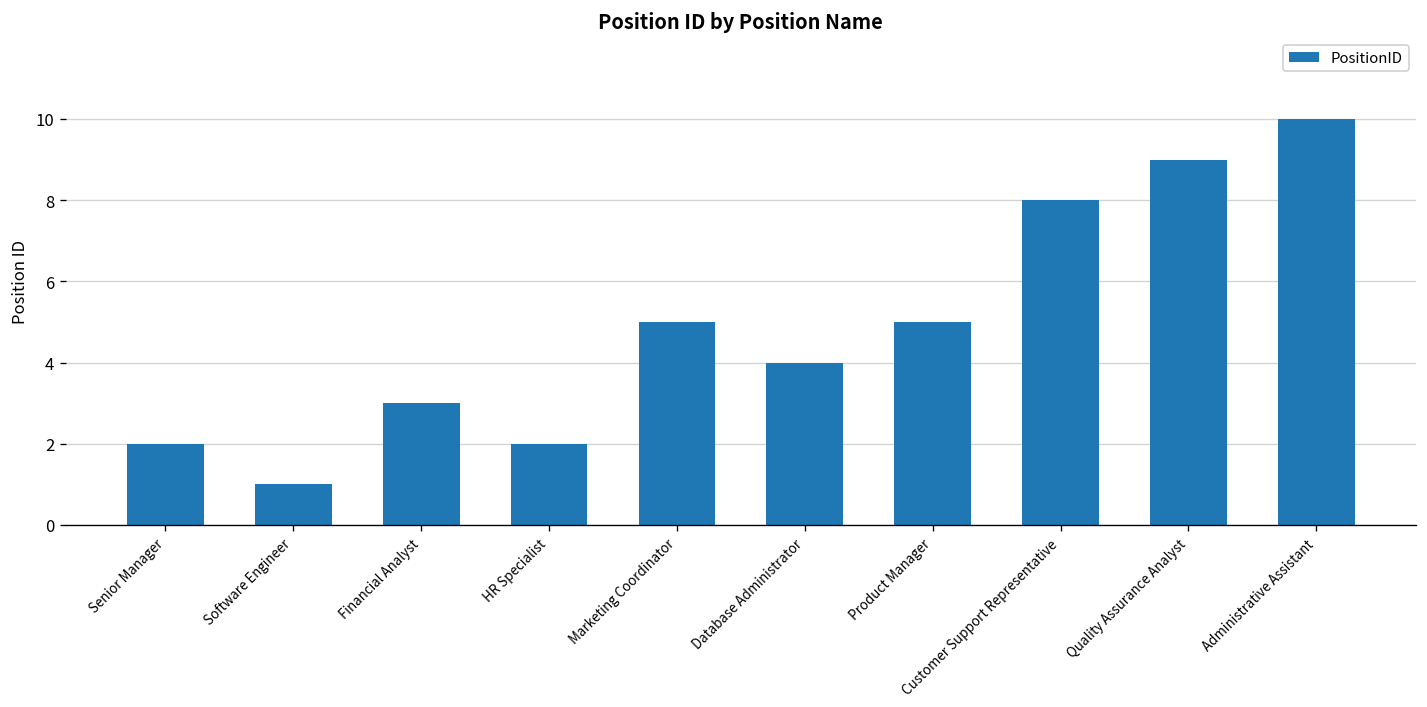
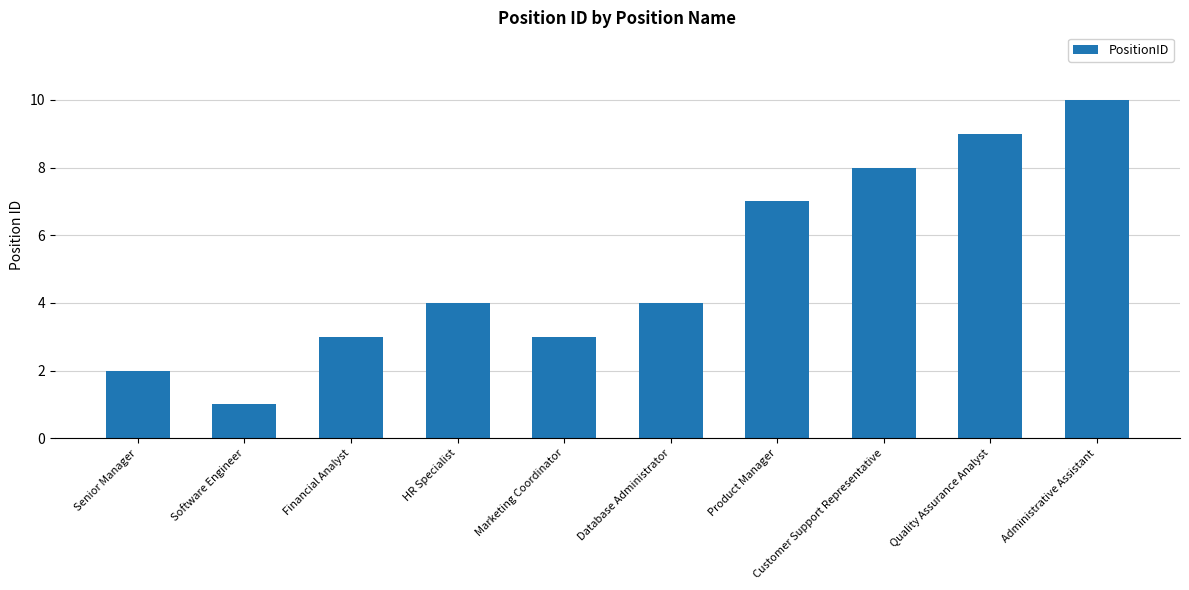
HR Specialist: 2 -> 4
Marketing Coordinator: 5 -> 3
Product Manager: 5 -> 7
